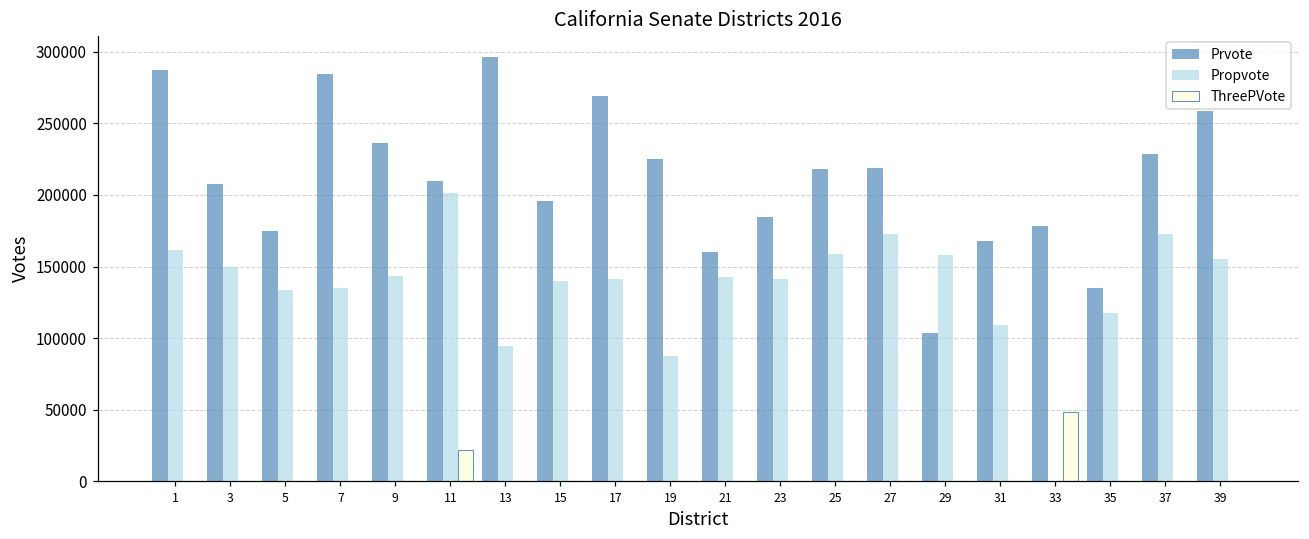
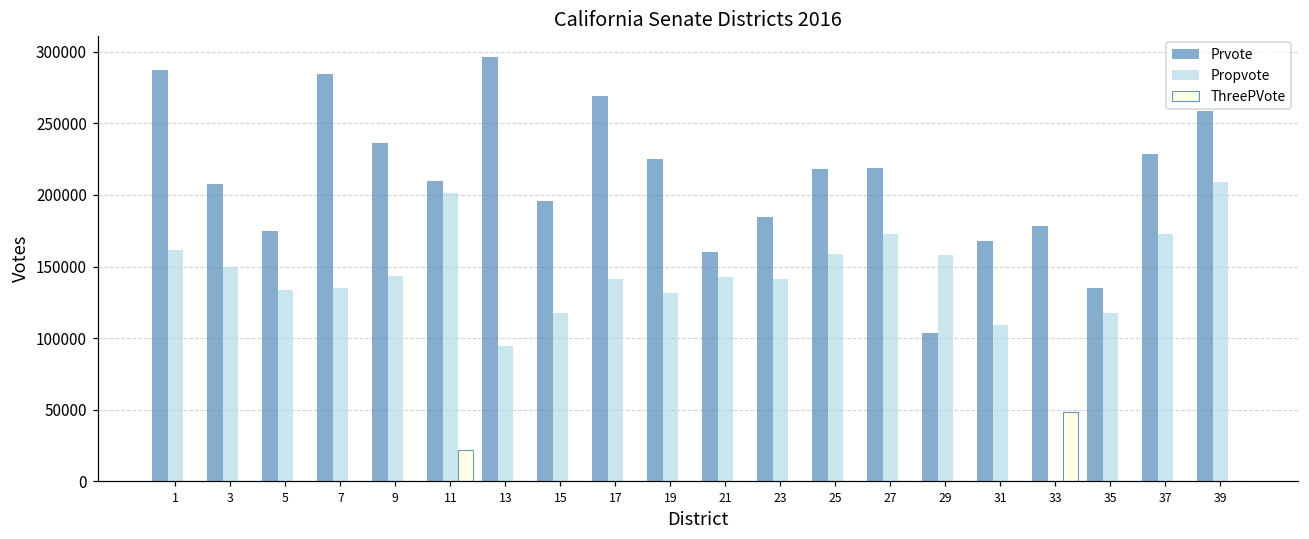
Propvote, 15: 140000 -> 117000
Propvote, 19: 87000 -> 132000
Propvote, 39: 155000 -> 209000
